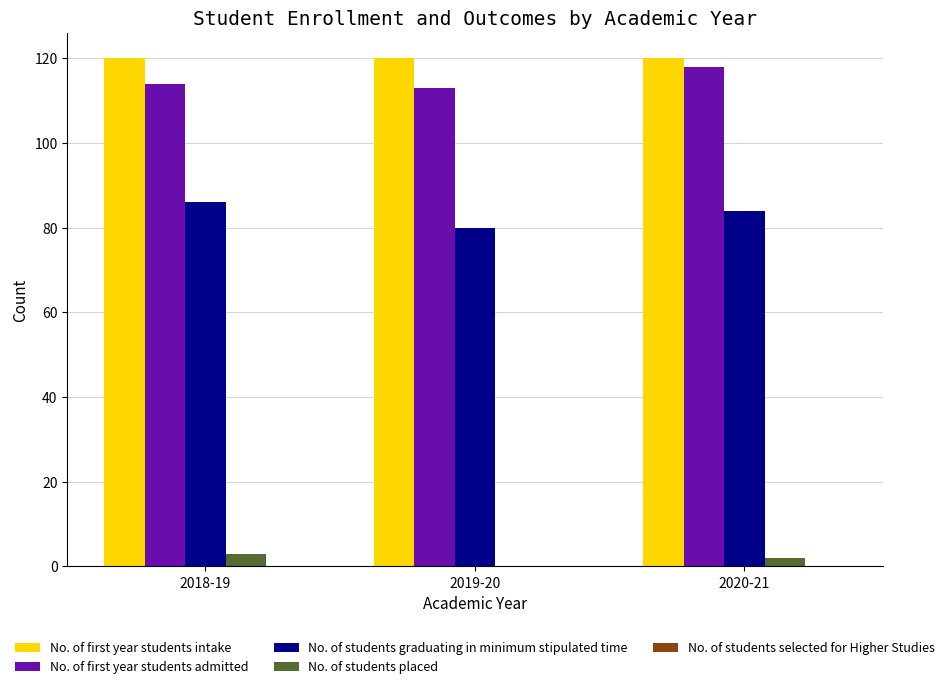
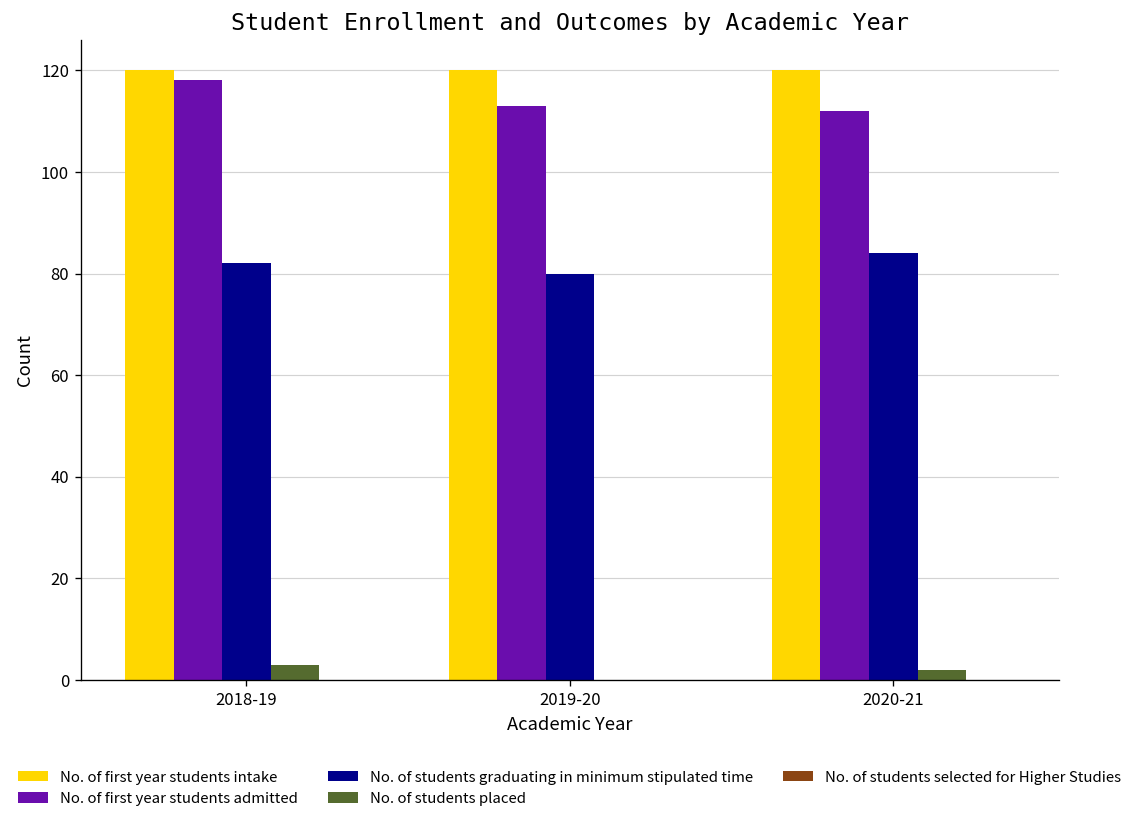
No. of first year students admitted, 2018-19: 114 -> 118
No. of students graduating in minimum stipulated time, 2018-19: 86 -> 82
No. of first year students admitted, 2020-21: 118 -> 112
